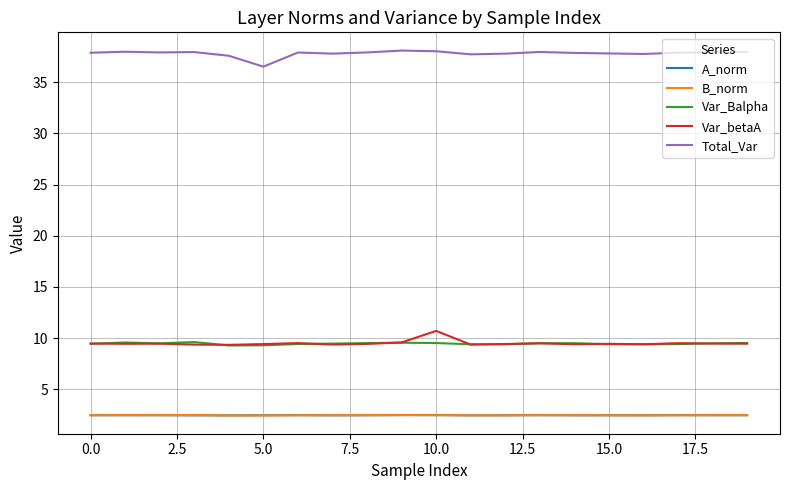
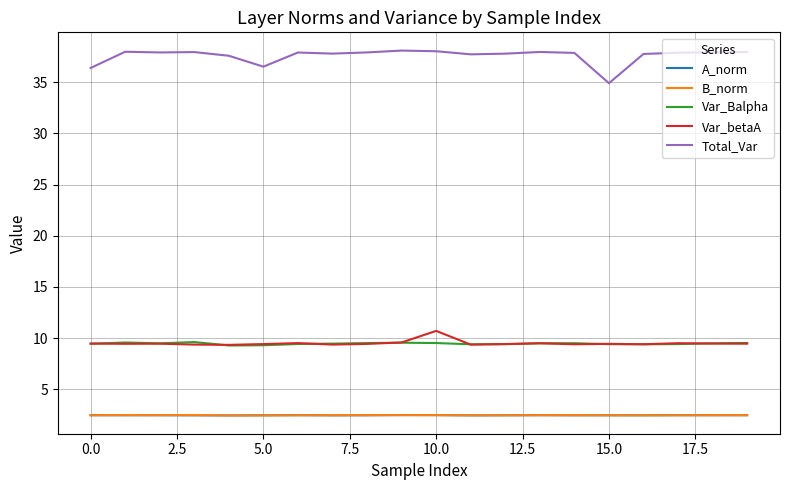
Total_Var, 0.0: 37.9 -> 36.4
Total_Var, 15.0: 37.8 -> 34.9
